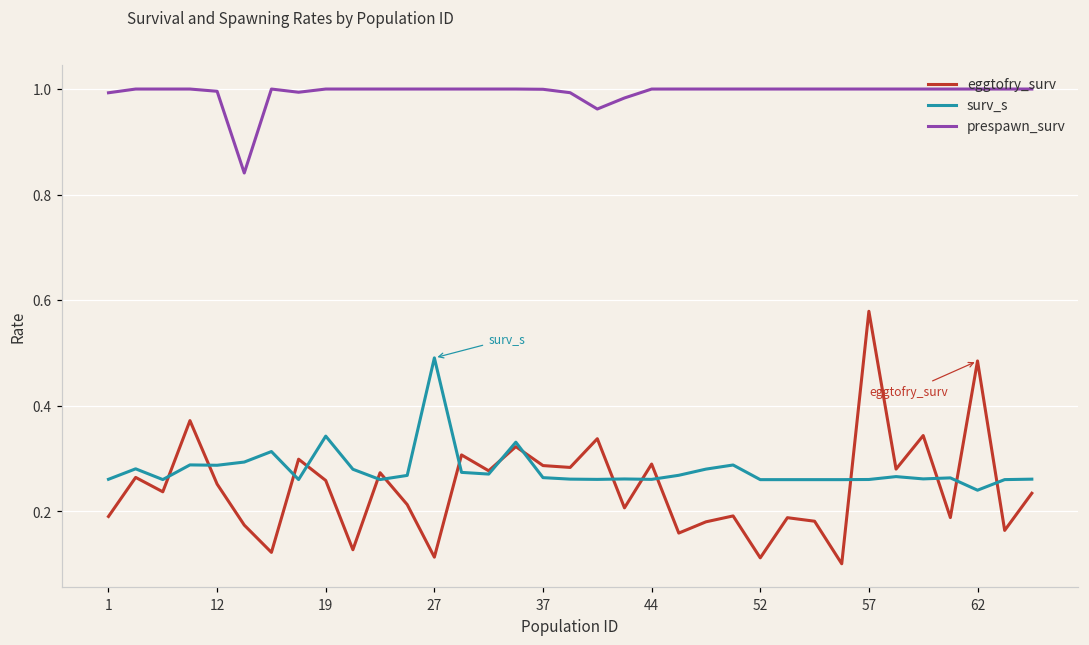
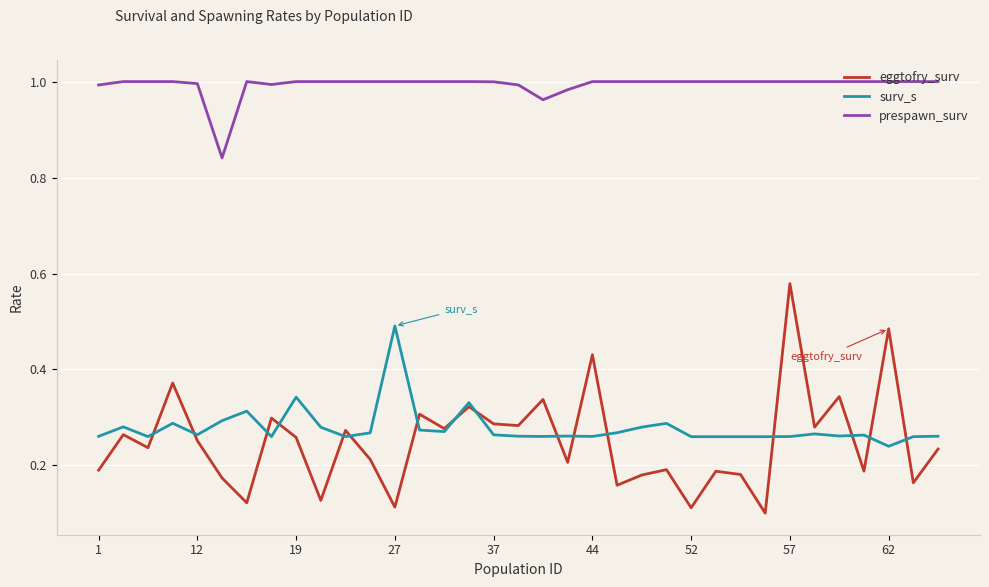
surv_s, 12: 0.29 -> 0.26
eggtofry_surv, 44: 0.29 -> 0.43
